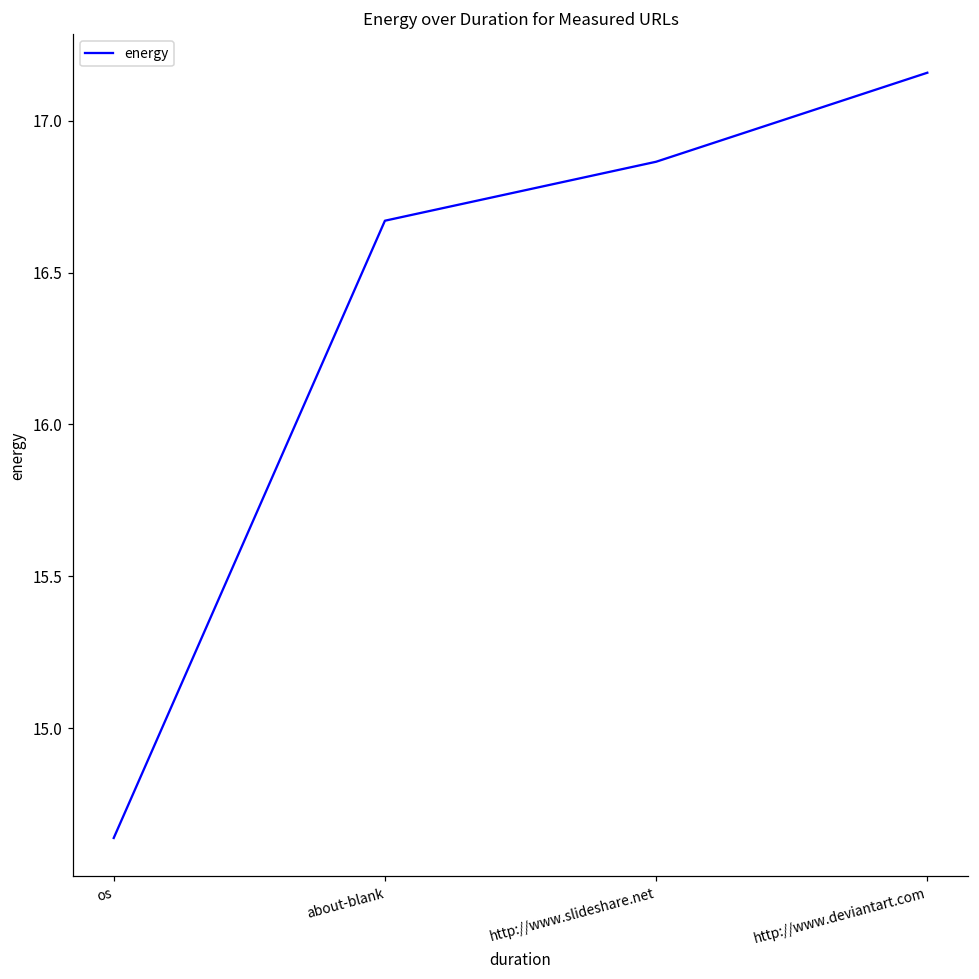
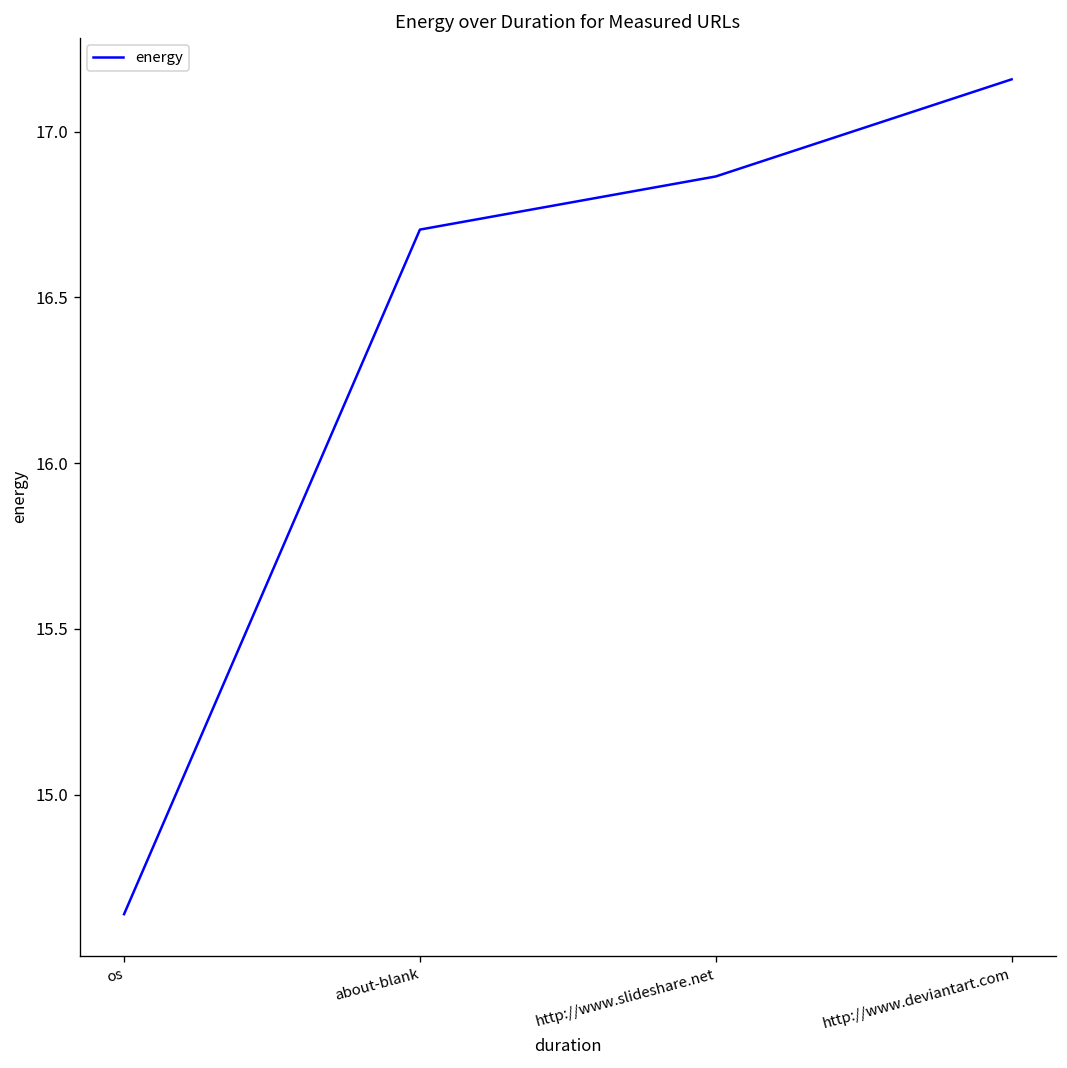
about-blank: 16.67 -> 16.70
